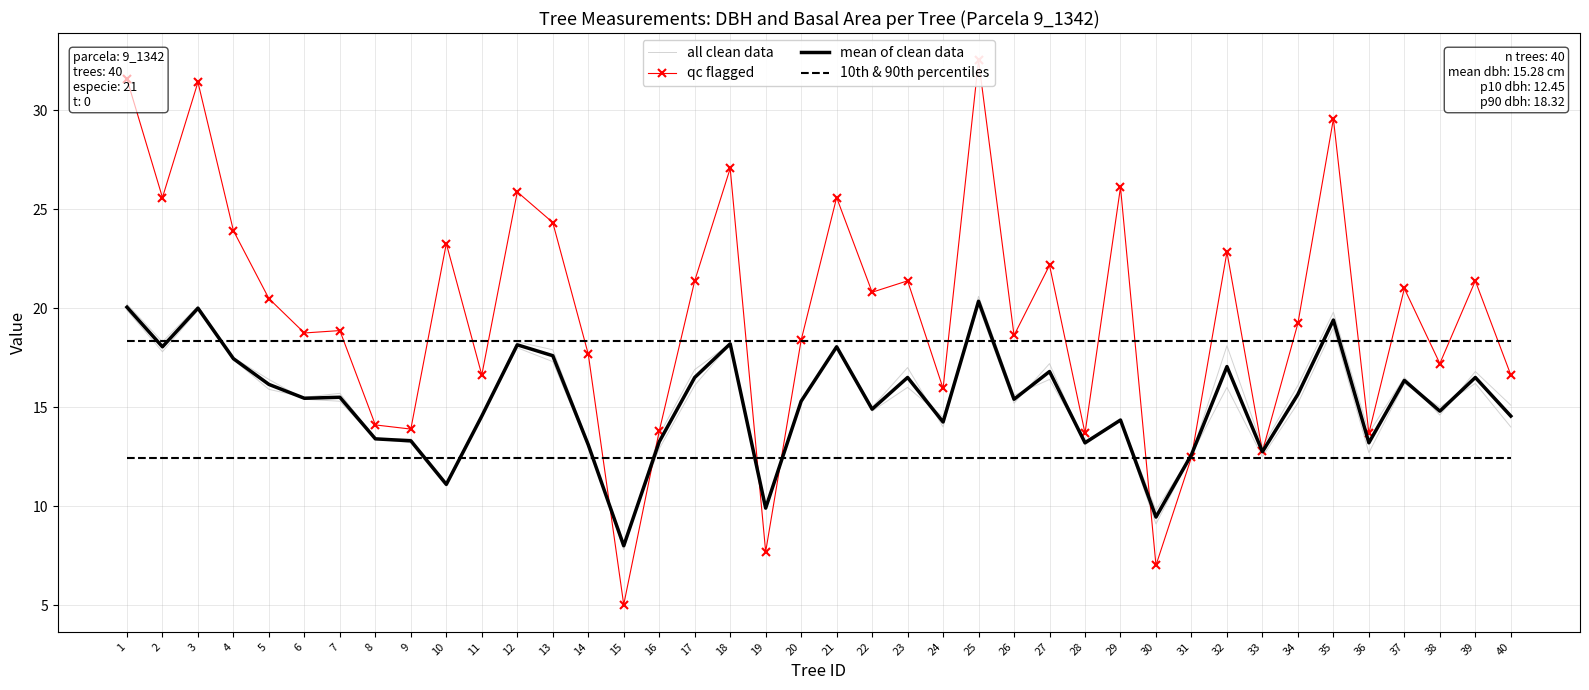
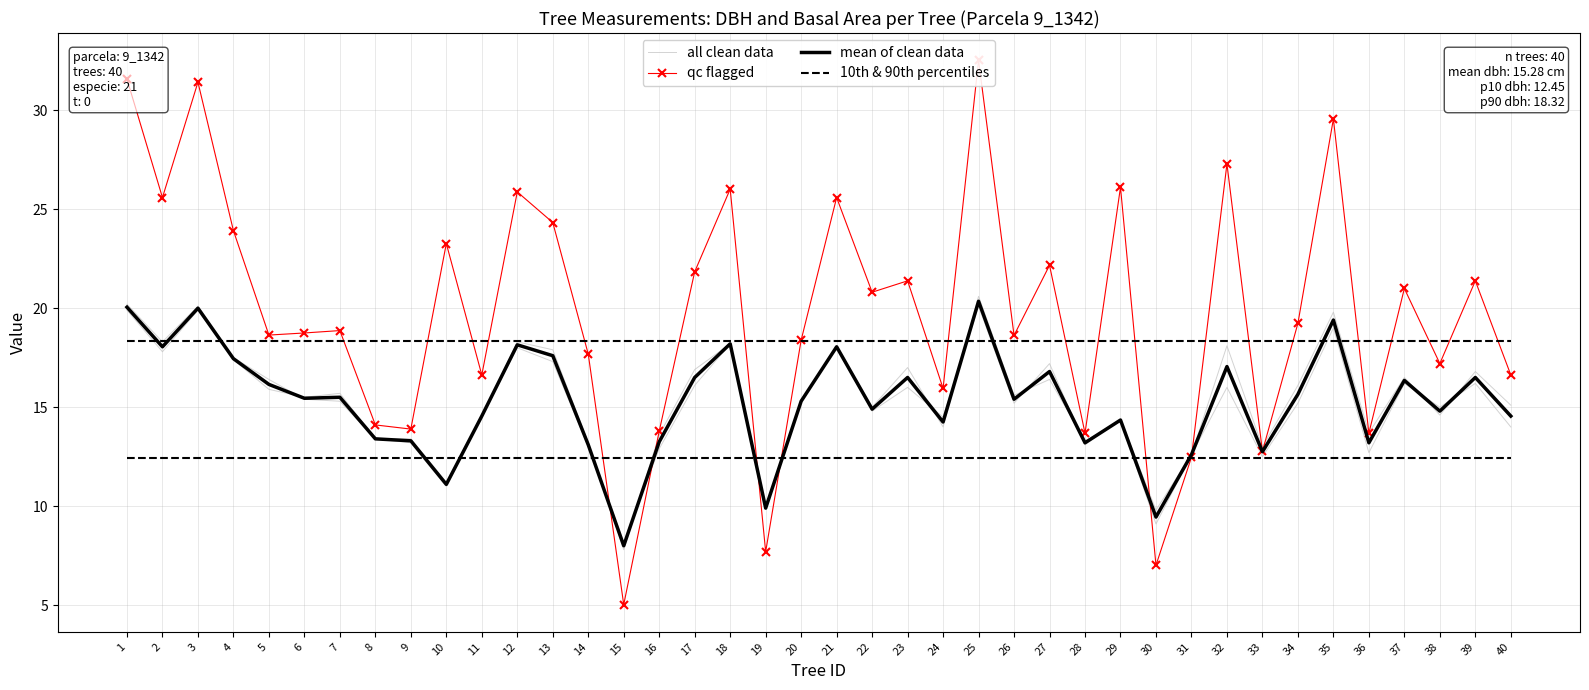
qc flagged, 5: 20.5 -> 18.6
qc flagged, 17: 21.4 -> 21.8
qc flagged, 18: 27.1 -> 26.0
qc flagged, 32: 22.8 -> 27.3
